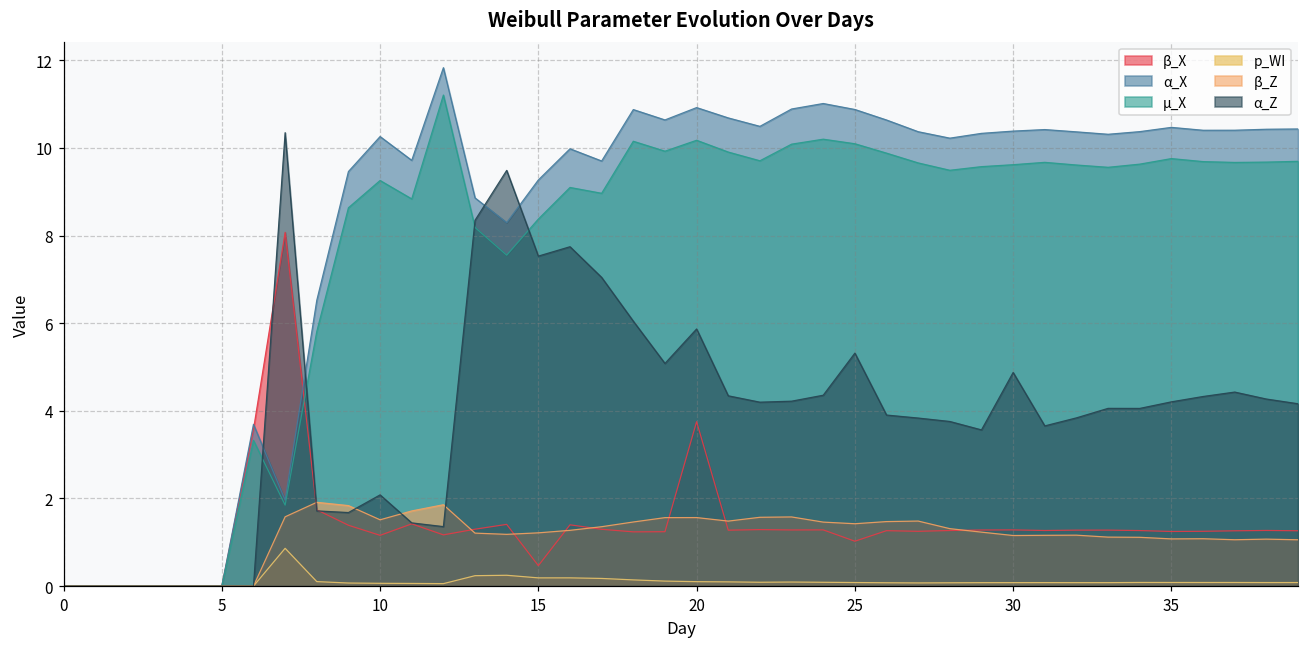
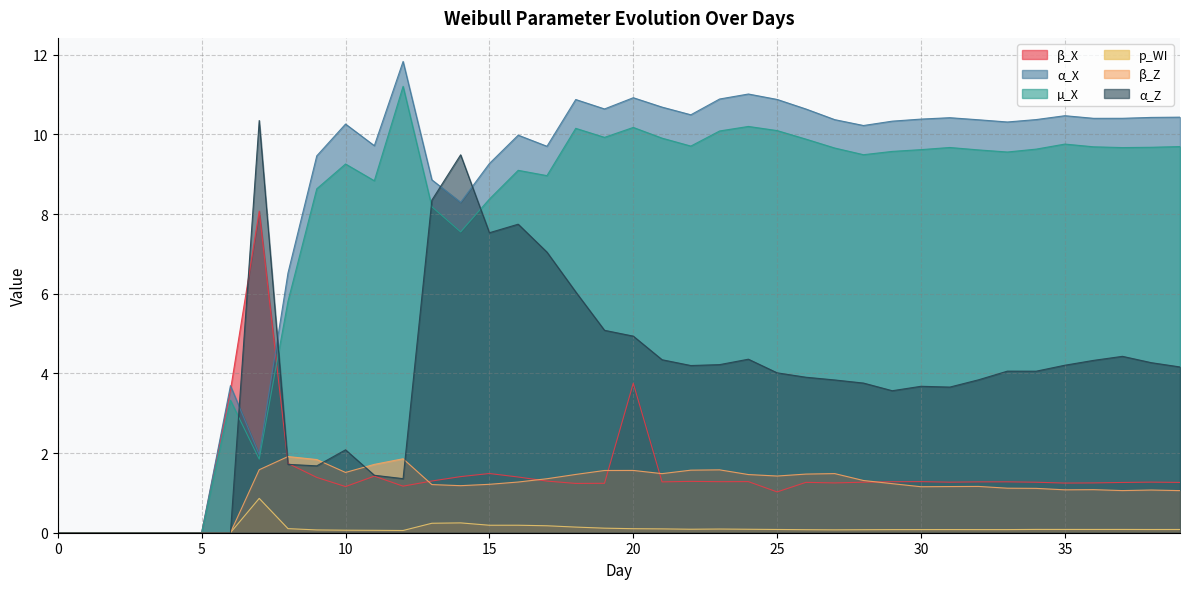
β_X, 15: 0.5 -> 1.5
α_Z, 20: 5.9 -> 4.9
α_Z, 25: 5.3 -> 4.0
α_Z, 30: 4.9 -> 3.7
